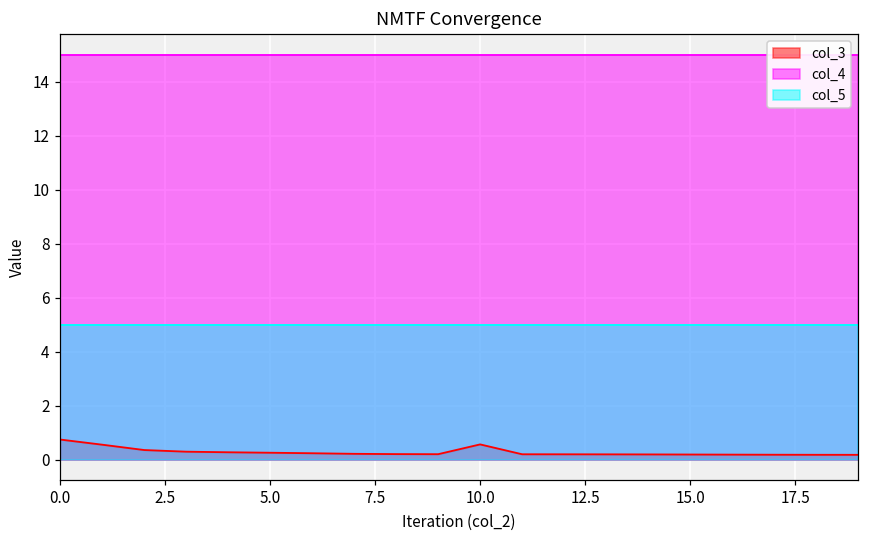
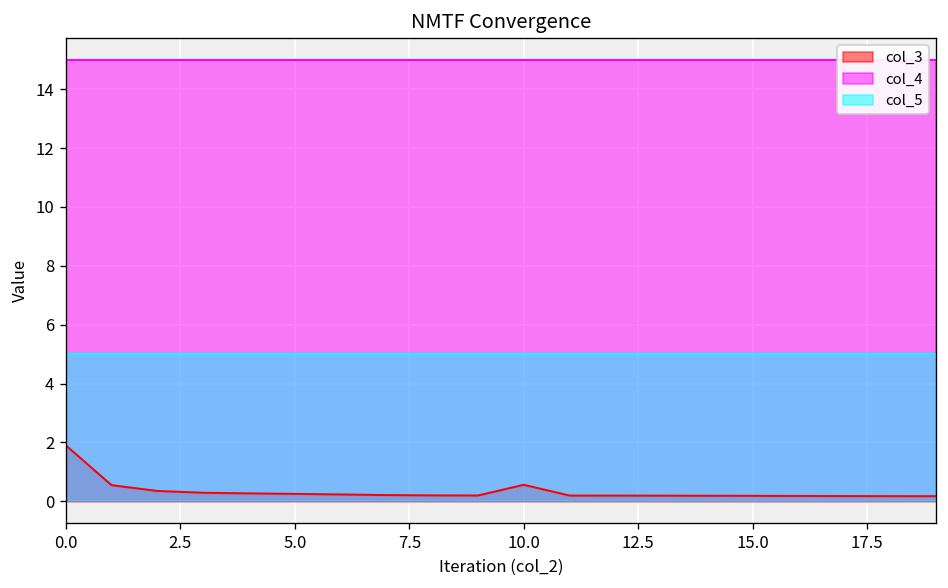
col_3, 0.0: 0.7 -> 1.9
